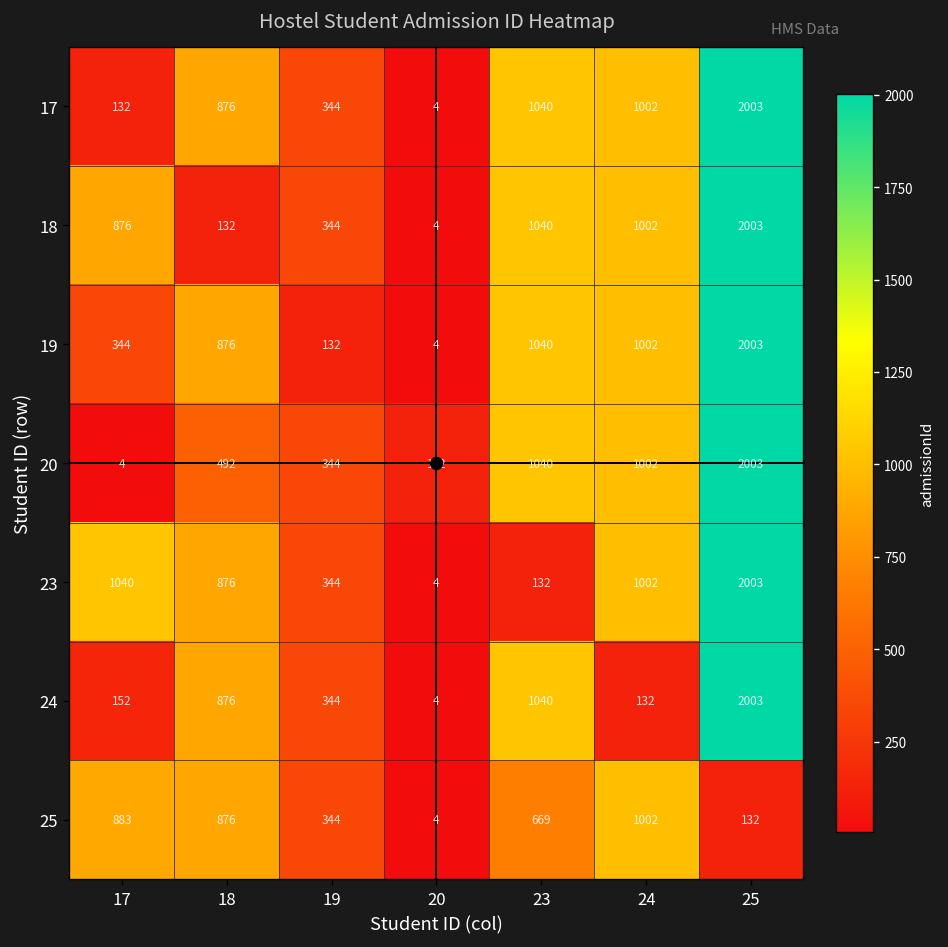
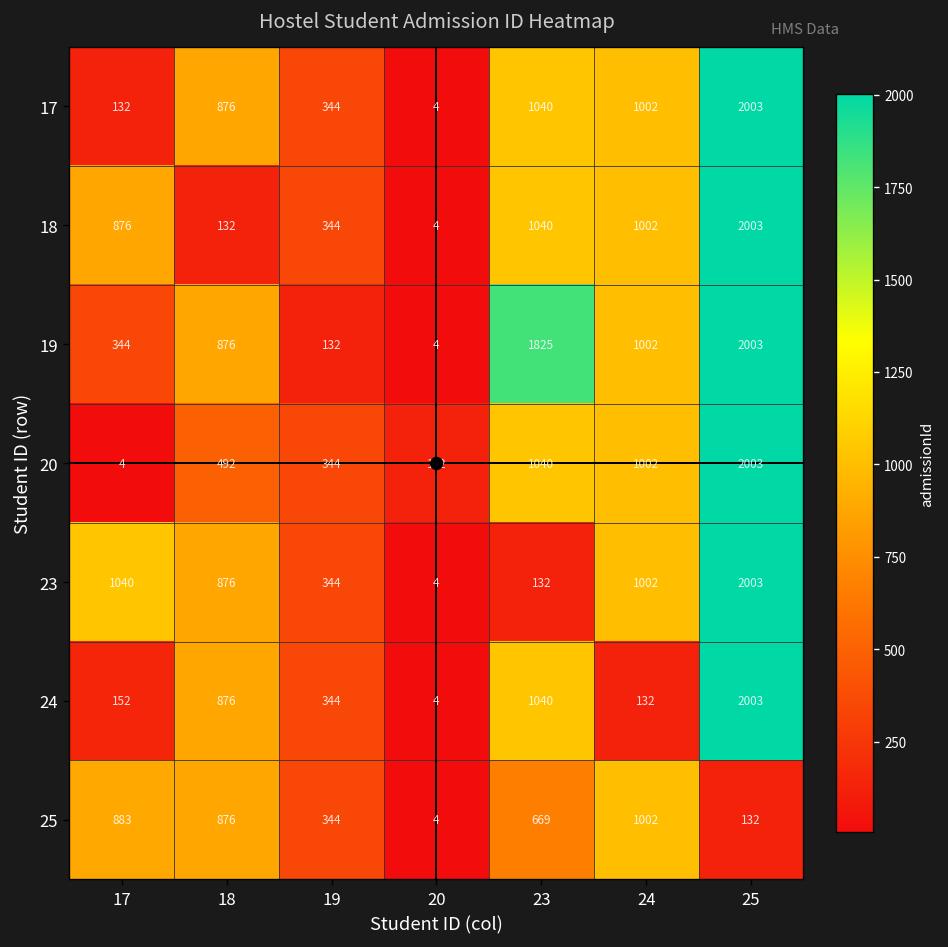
19, 23: 1040 -> 1825
